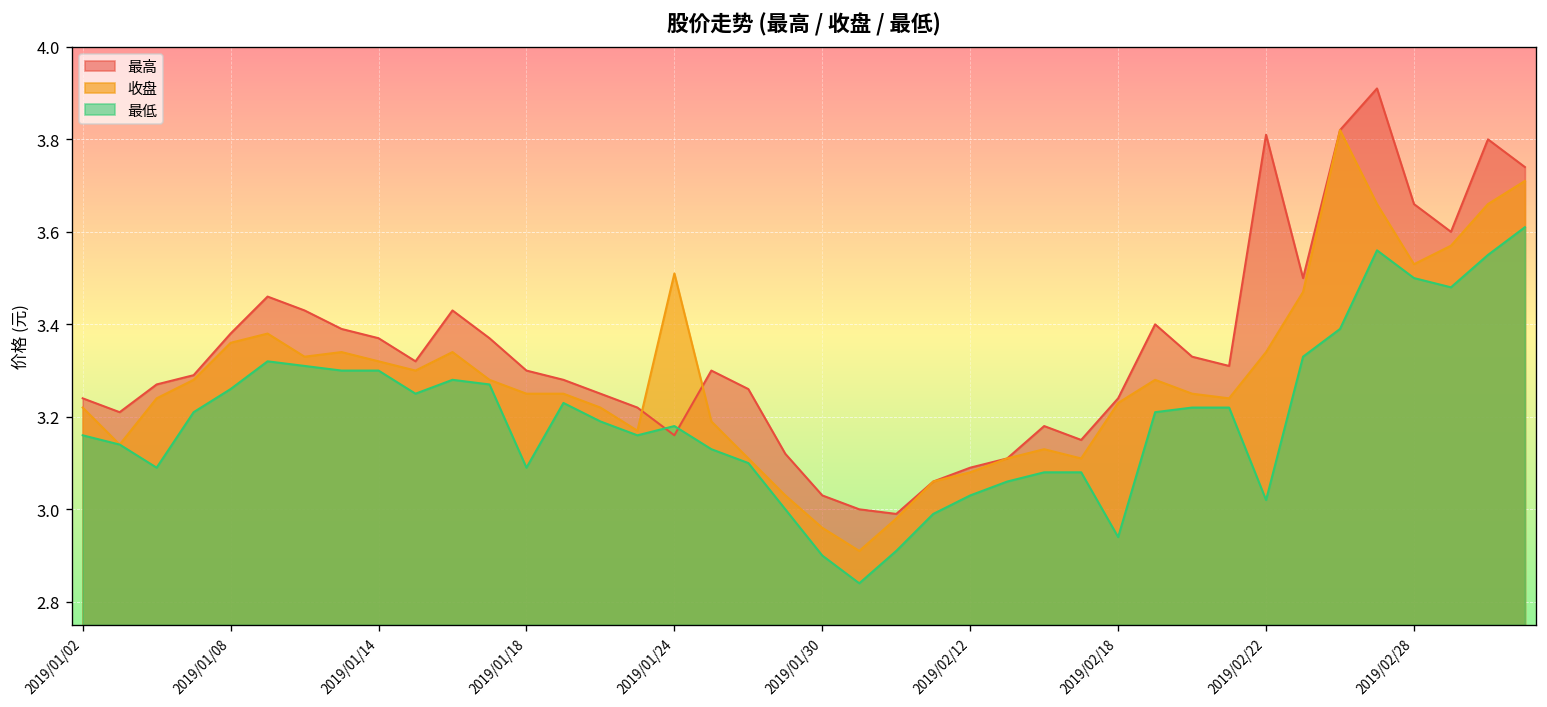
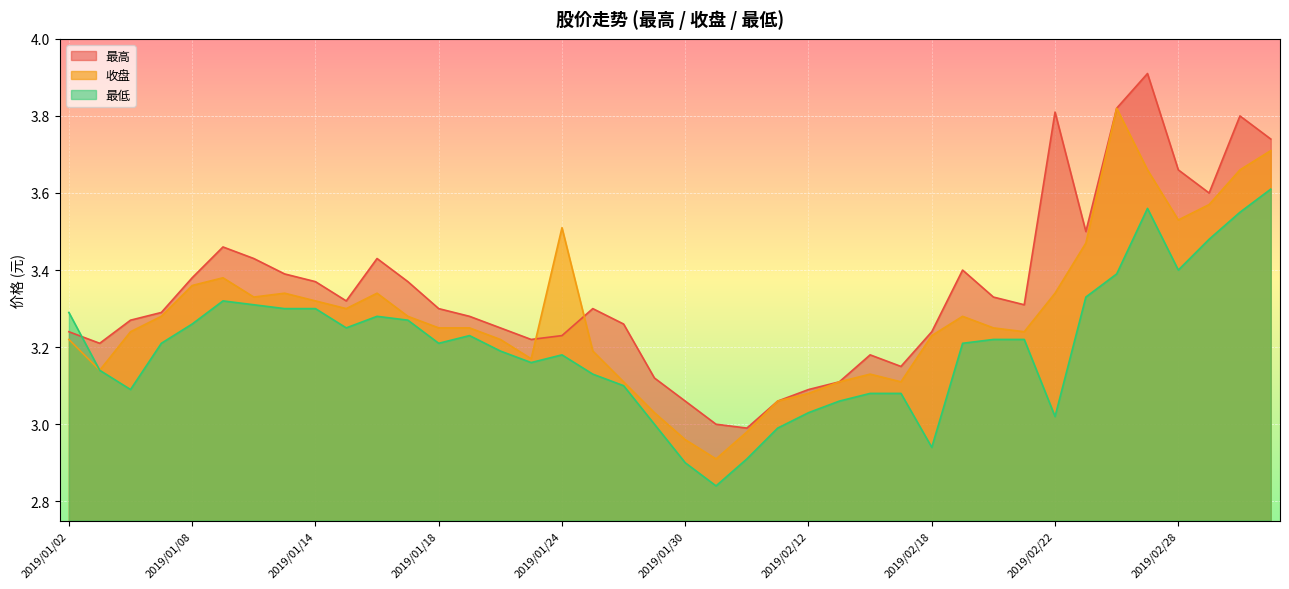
最低, 2019/01/02: 3.16 -> 3.29
最低, 2019/01/18: 3.09 -> 3.21
最高, 2019/01/24: 3.16 -> 3.23
最高, 2019/01/30: 3.03 -> 3.06
最低, 2019/02/28: 3.5 -> 3.4
